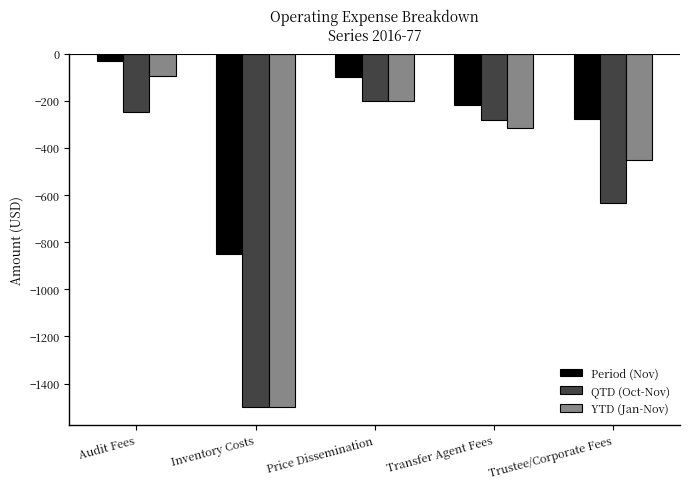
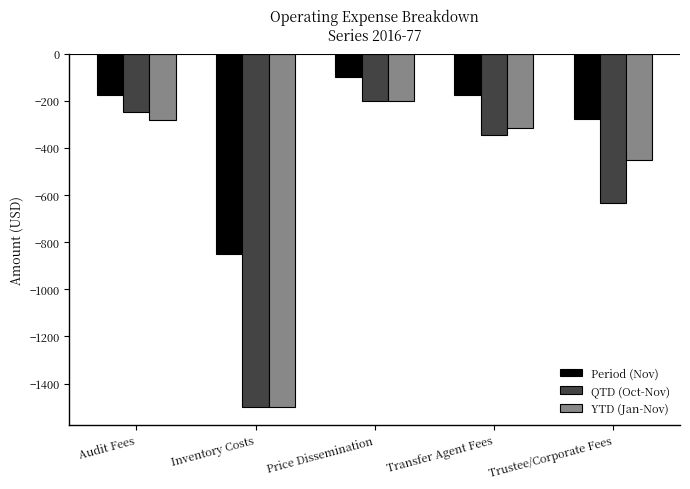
Period (Nov), Audit Fees: -30 -> -170
YTD (Jan-Nov), Audit Fees: -100 -> -280
Period (Nov), Transfer Agent Fees: -220 -> -170
QTD (Oct-Nov), Transfer Agent Fees: -280 -> -340
